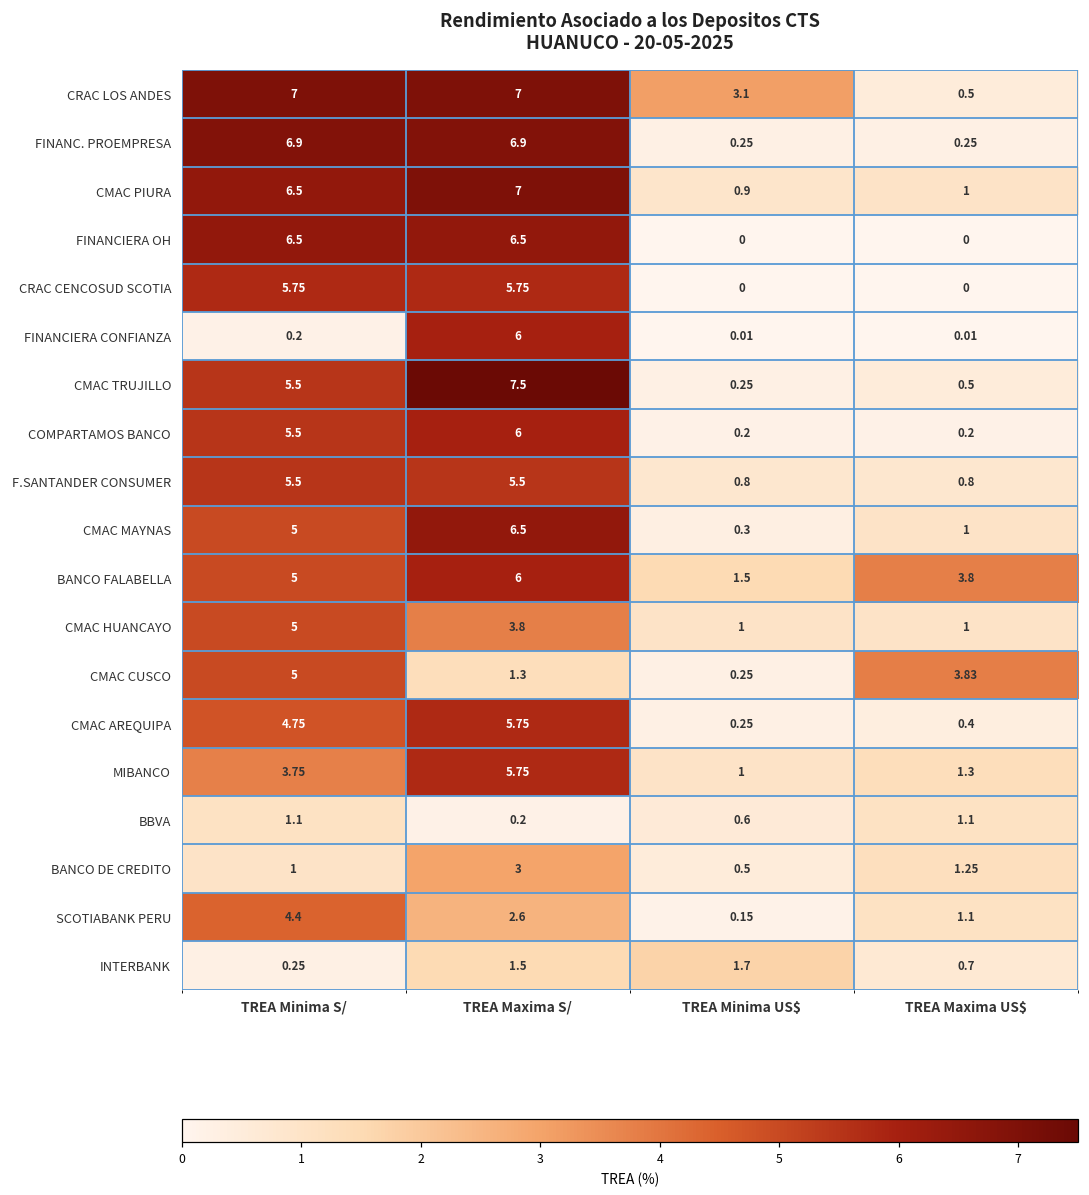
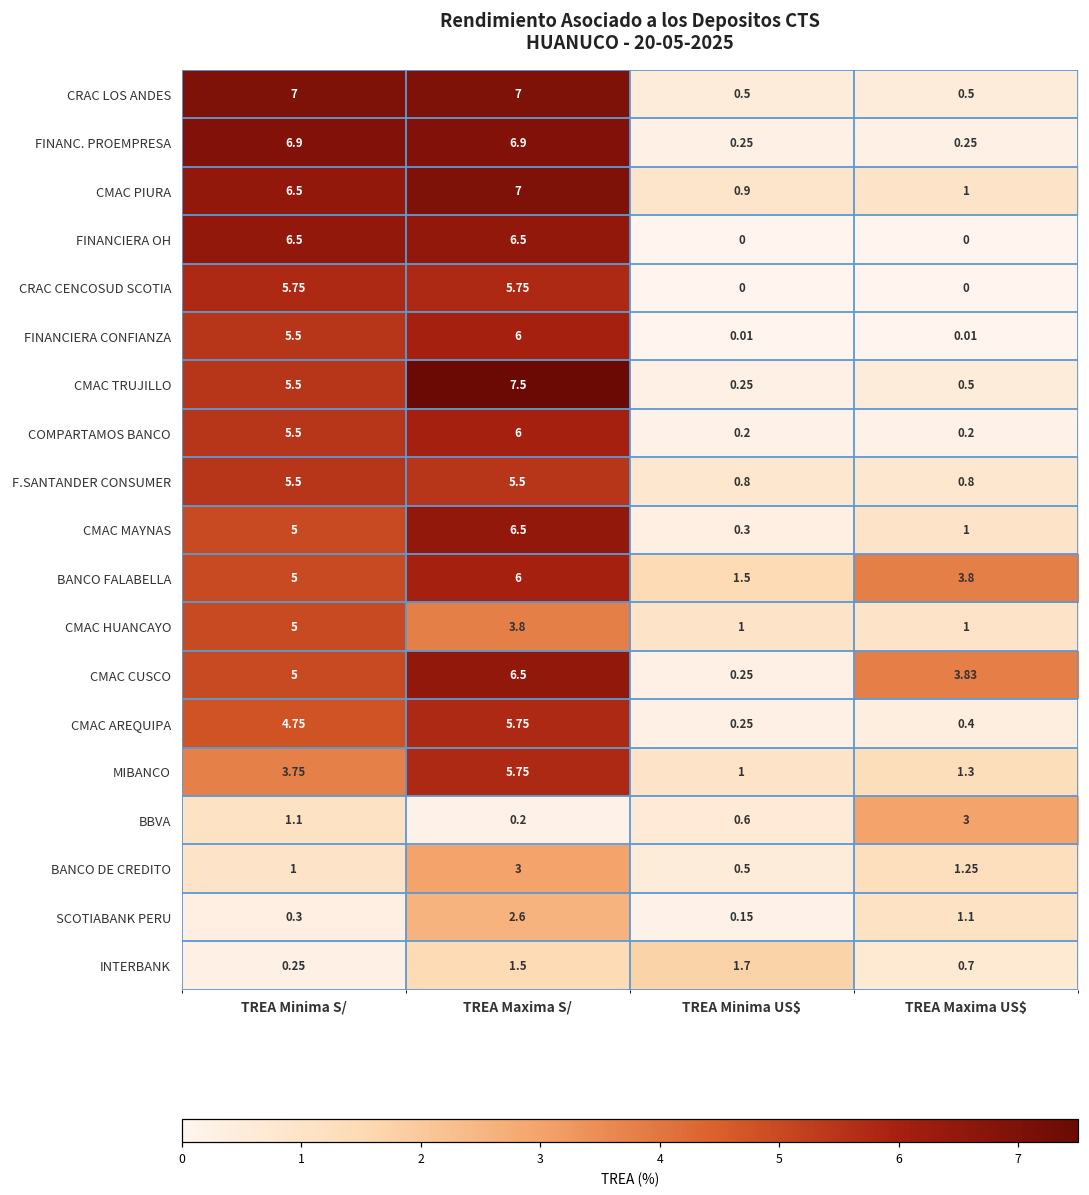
CRAC LOS ANDES, TREA Minima US$: 3.1 -> 0.5
FINANCIERA CONFIANZA, TREA Minima S/: 0.2 -> 5.5
CMAC CUSCO, TREA Maxima S/: 1.3 -> 6.5
BBVA, TREA Maxima US$: 1.1 -> 3
SCOTIABANK PERU, TREA Minima S/: 4.4 -> 0.3
